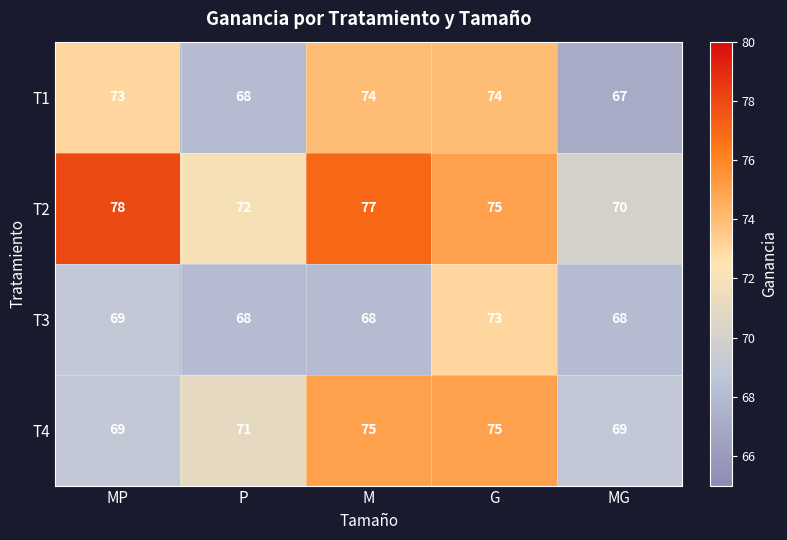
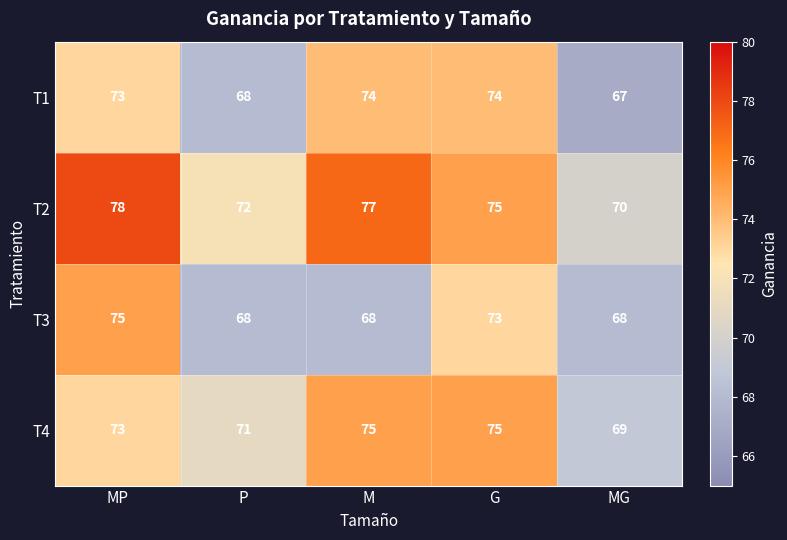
T3, MP: 69 -> 75
T4, MP: 69 -> 73
